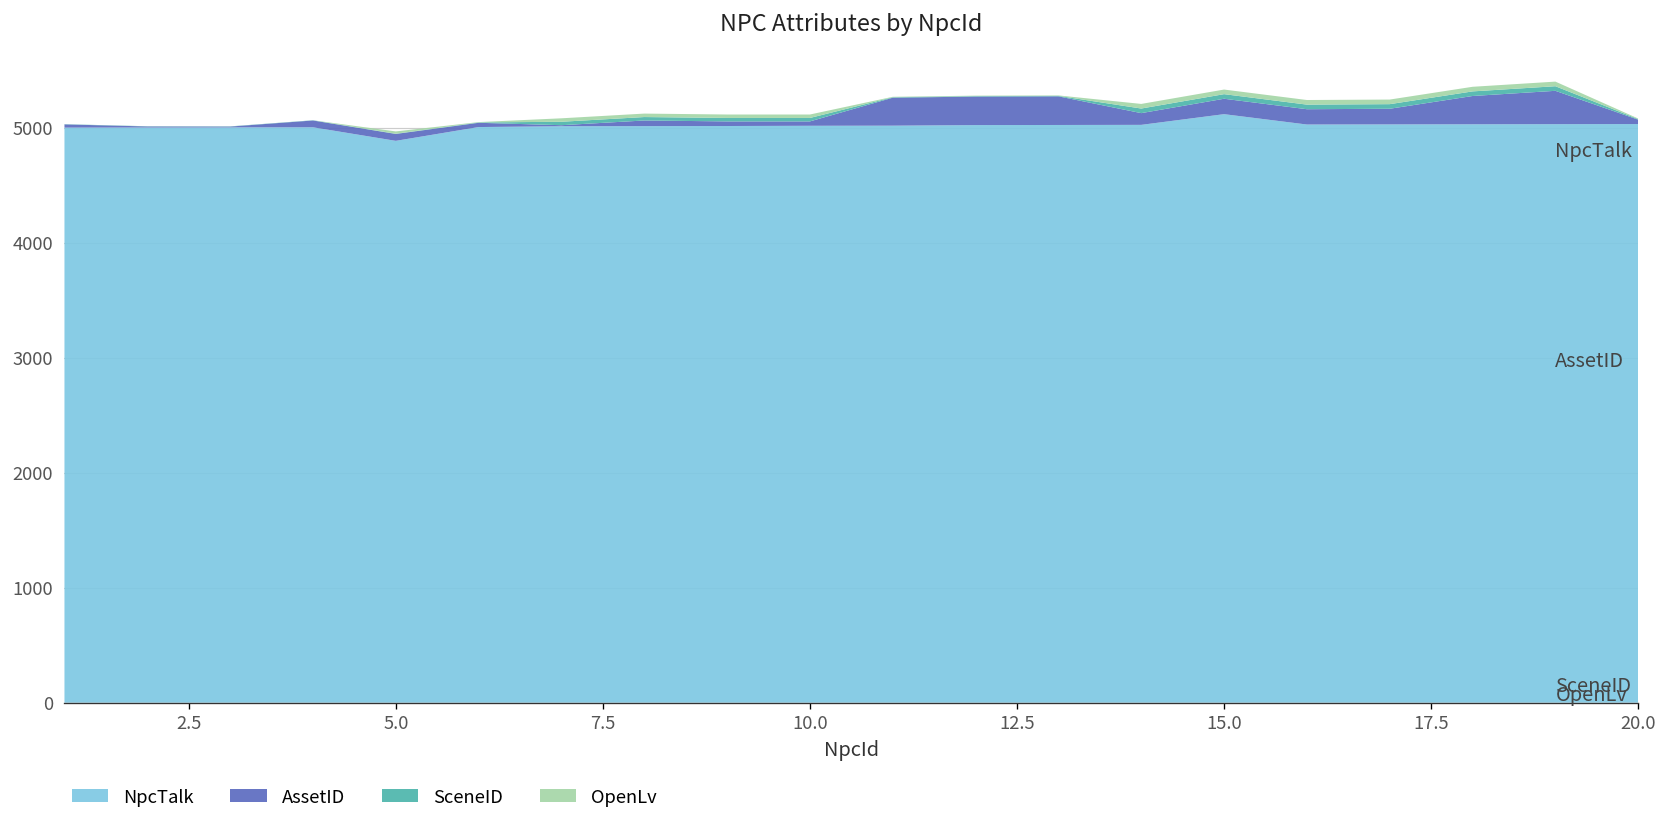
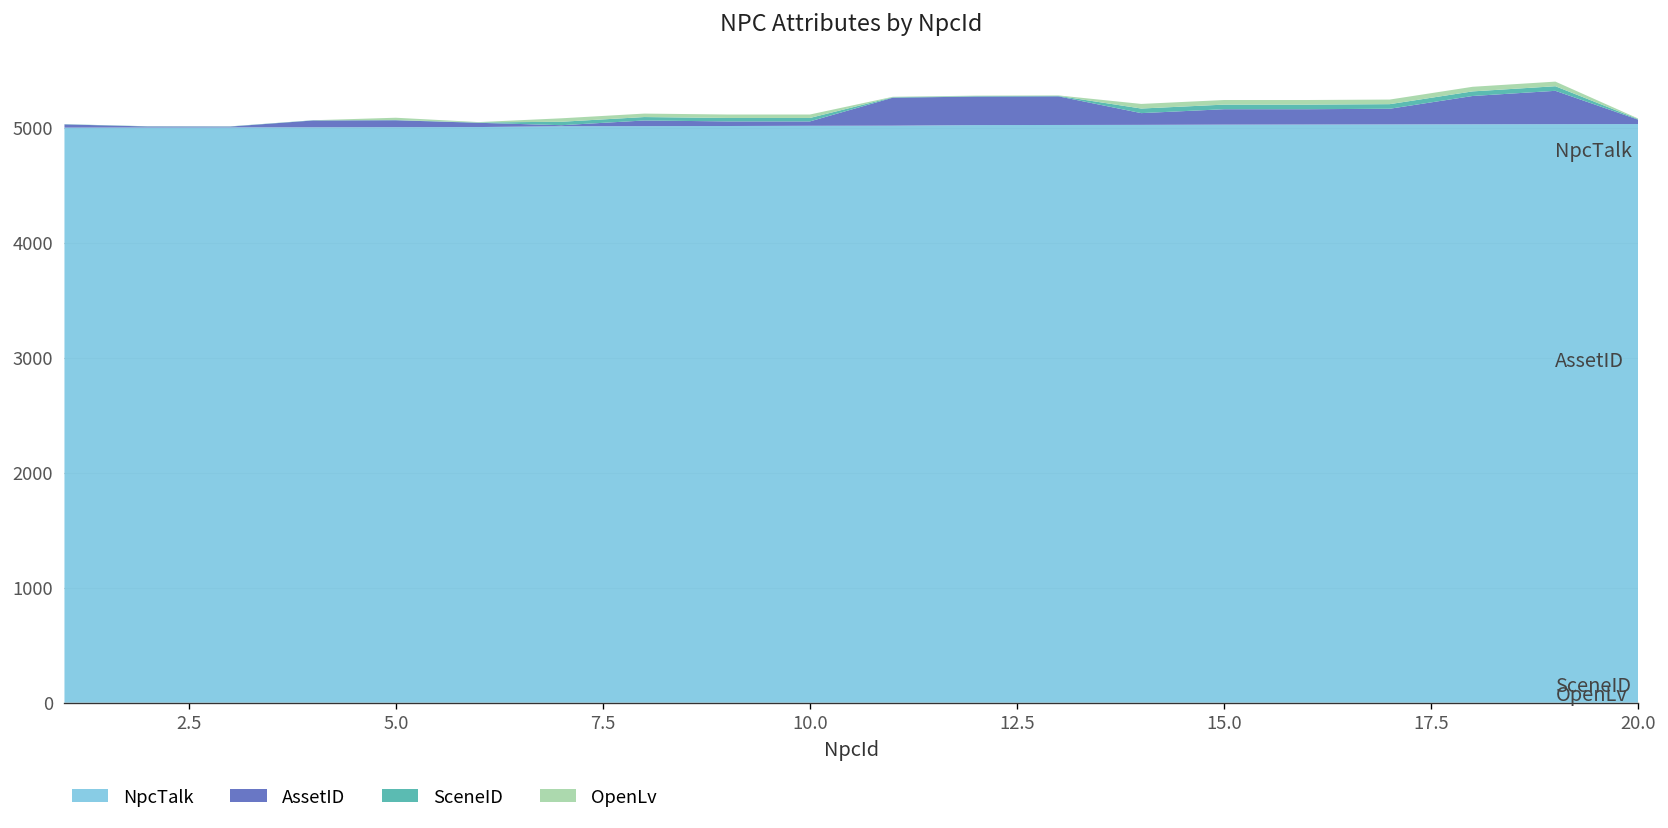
NpcTalk, 5.0: 4900 -> 5000
NpcTalk, 15.0: 5100 -> 5000
